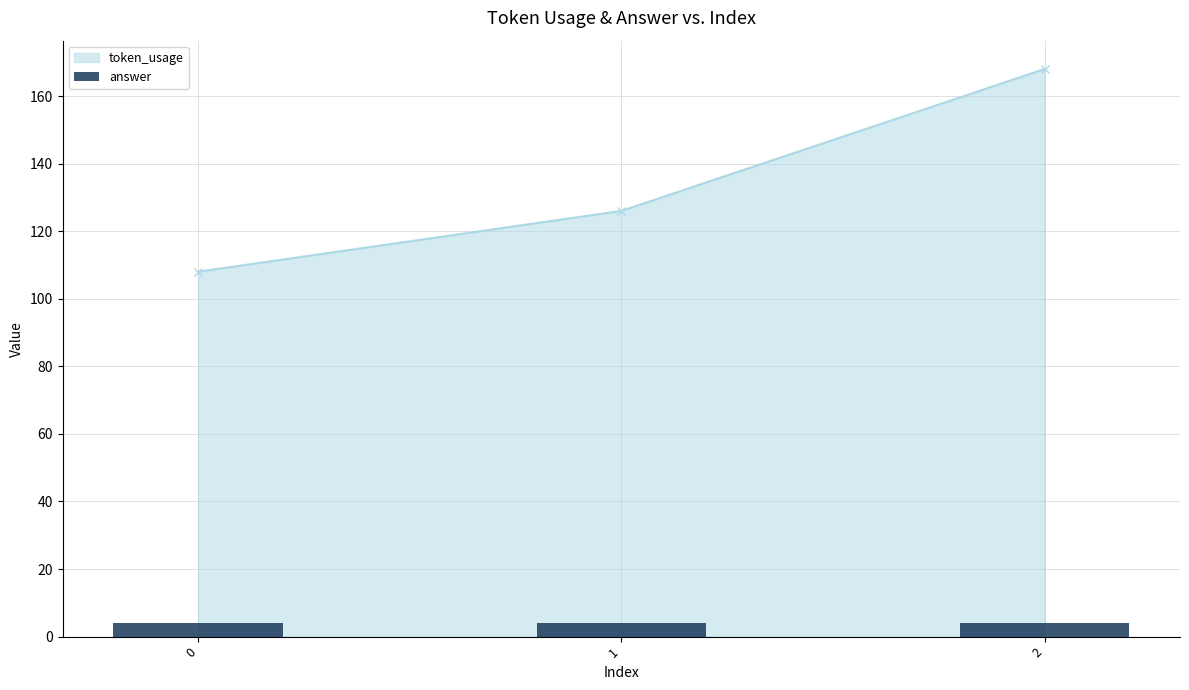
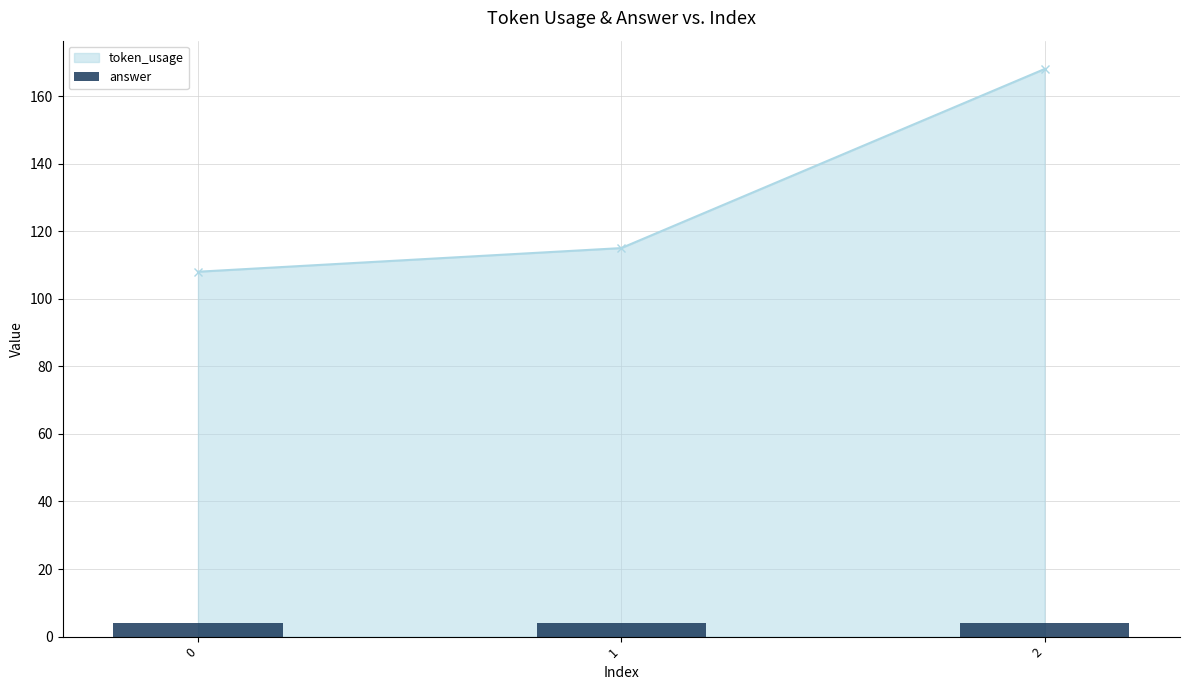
token_usage, 1: 126 -> 115
